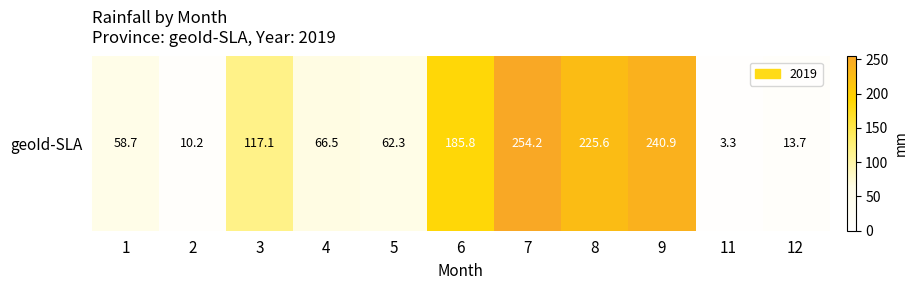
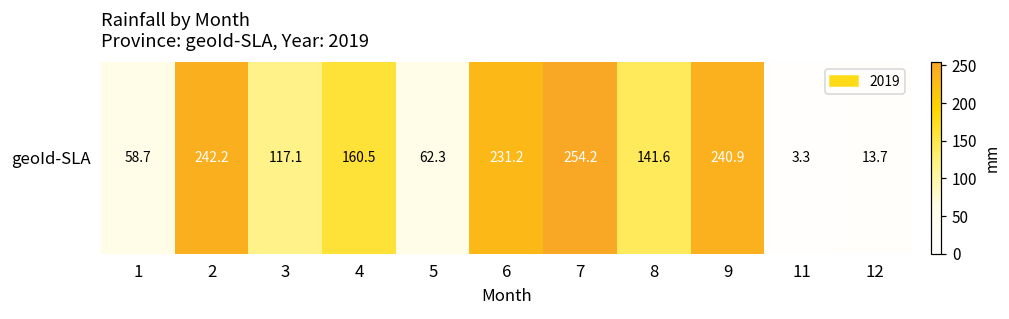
geoId-SLA, 2: 10.2 -> 242.2
geoId-SLA, 4: 66.5 -> 160.5
geoId-SLA, 6: 185.8 -> 231.2
geoId-SLA, 8: 225.6 -> 141.6
